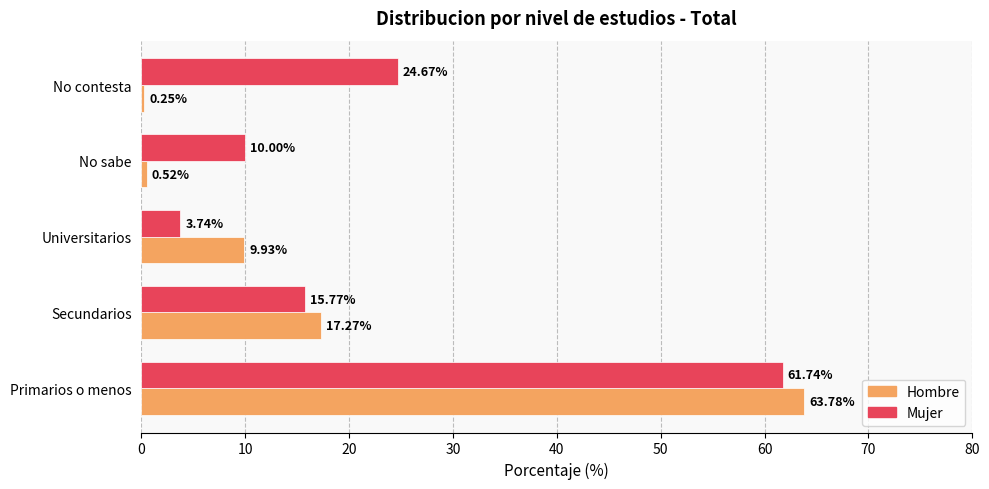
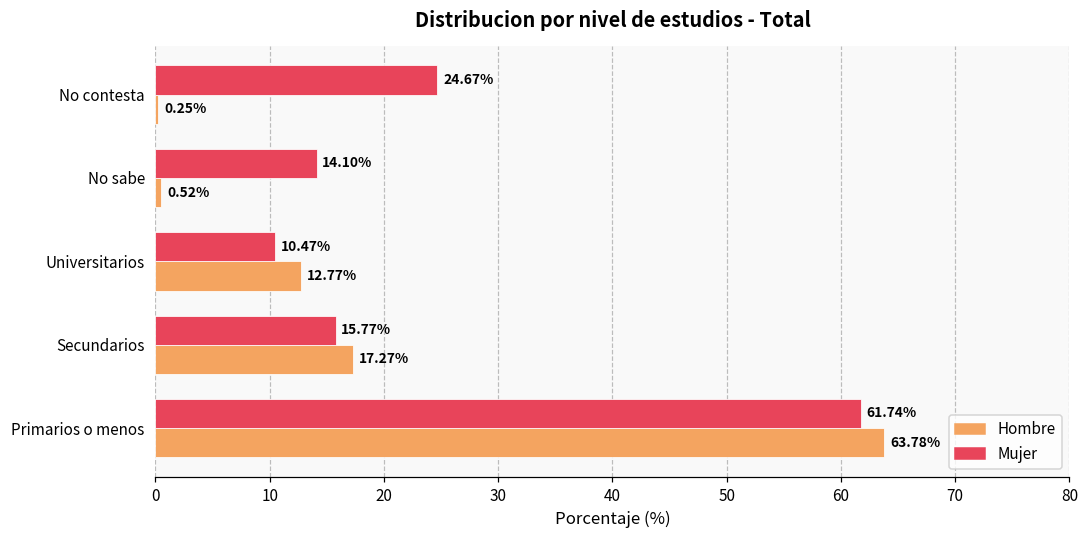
Mujer, No sabe: 10.00% -> 14.10%
Mujer, Universitarios: 3.74% -> 10.47%
Hombre, Universitarios: 9.93% -> 12.77%
